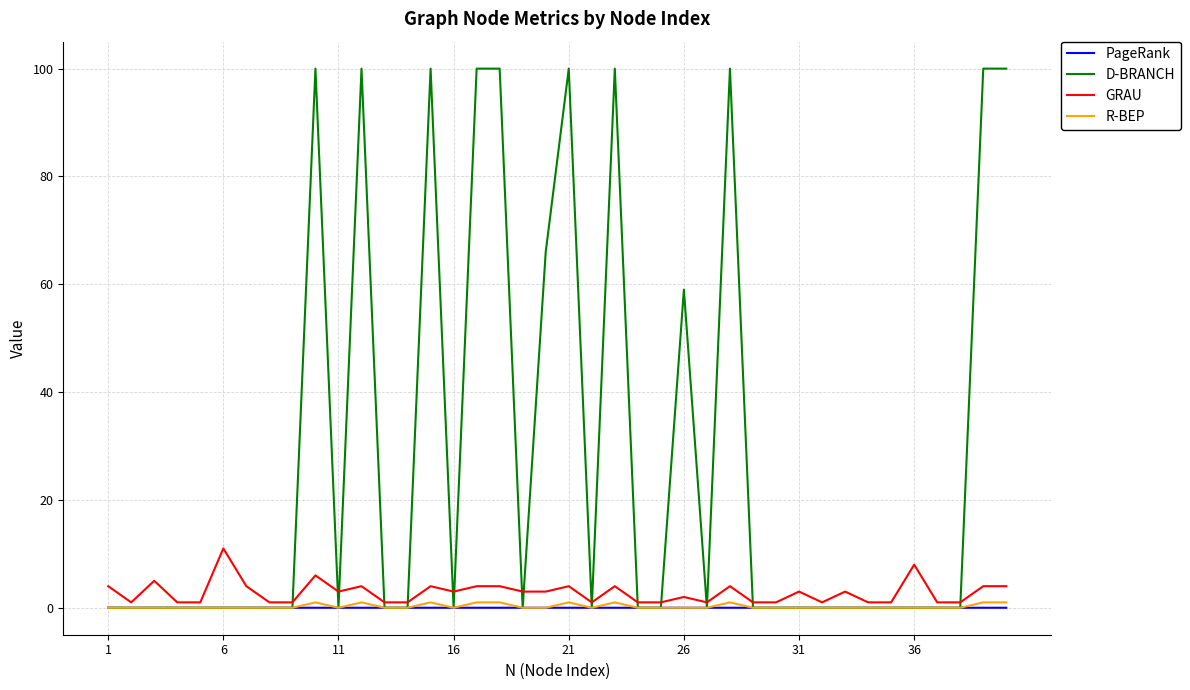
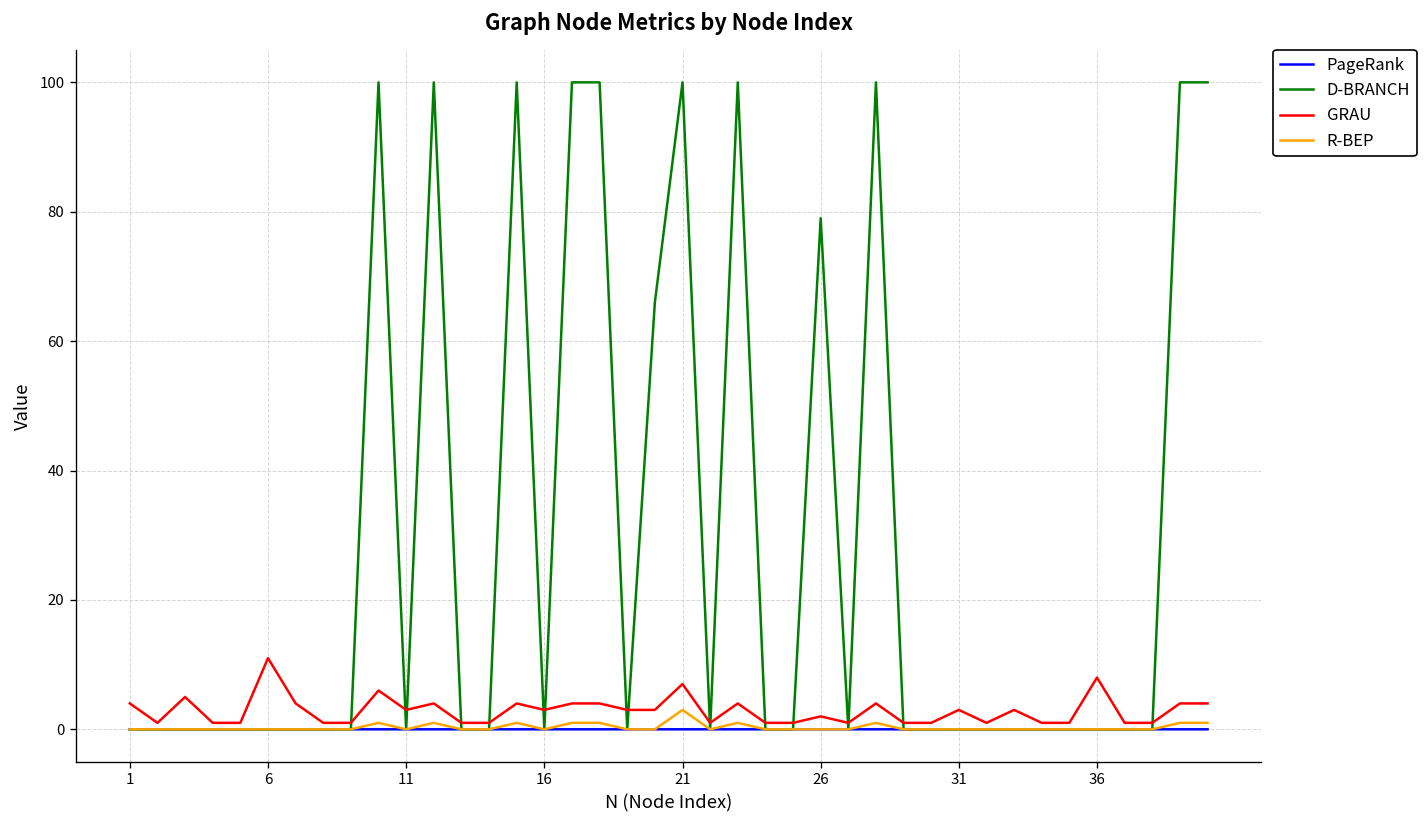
GRAU, 21: 4 -> 7
R-BEP, 21: 1 -> 3
D-BRANCH, 26: 59 -> 79
